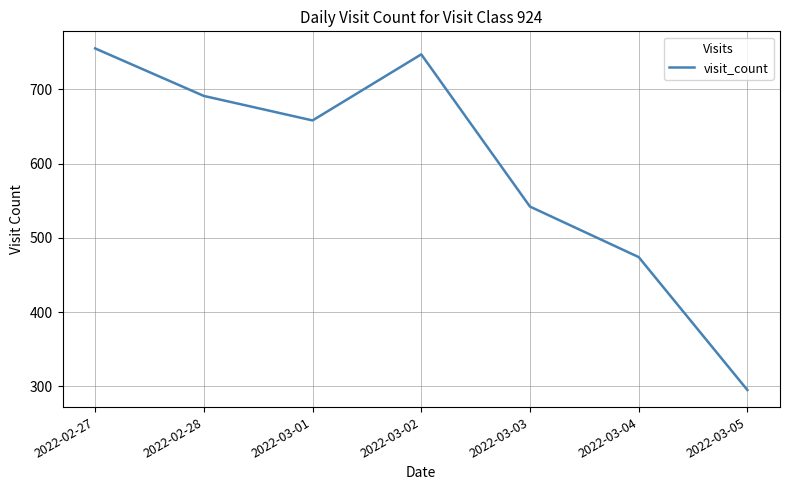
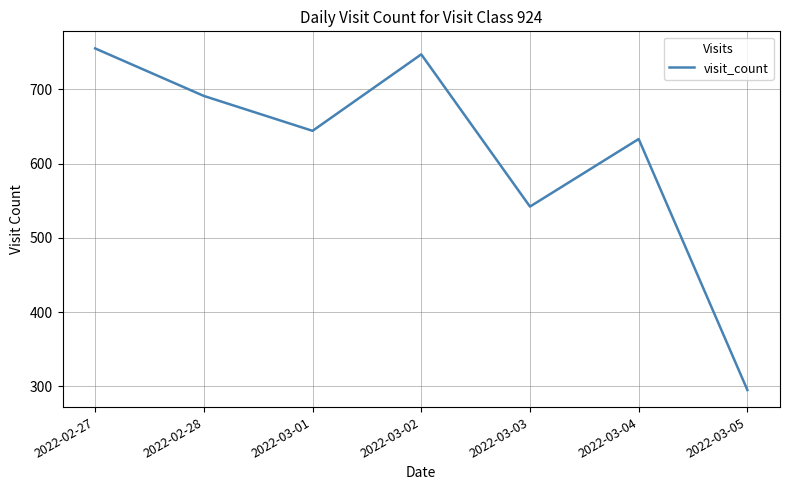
2022-03-01: 660 -> 640
2022-03-04: 470 -> 630
